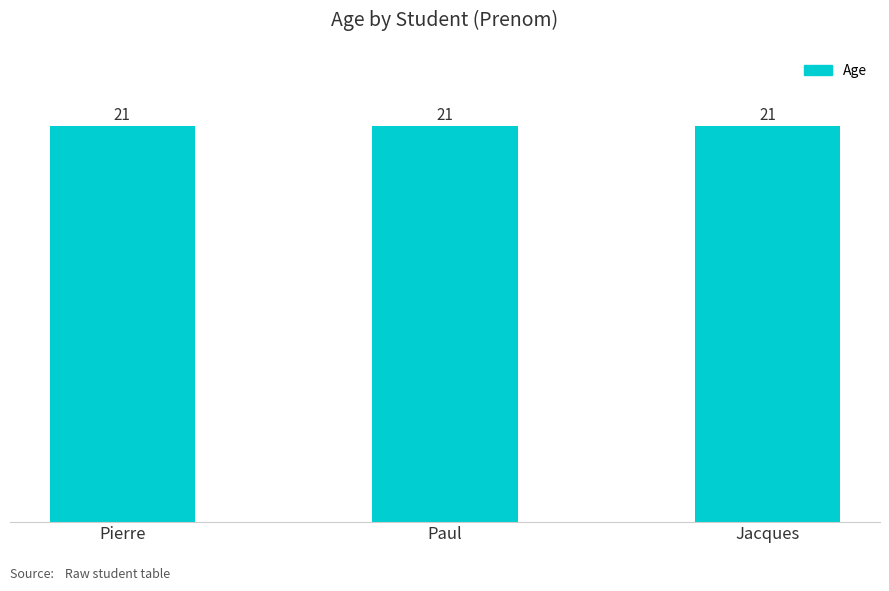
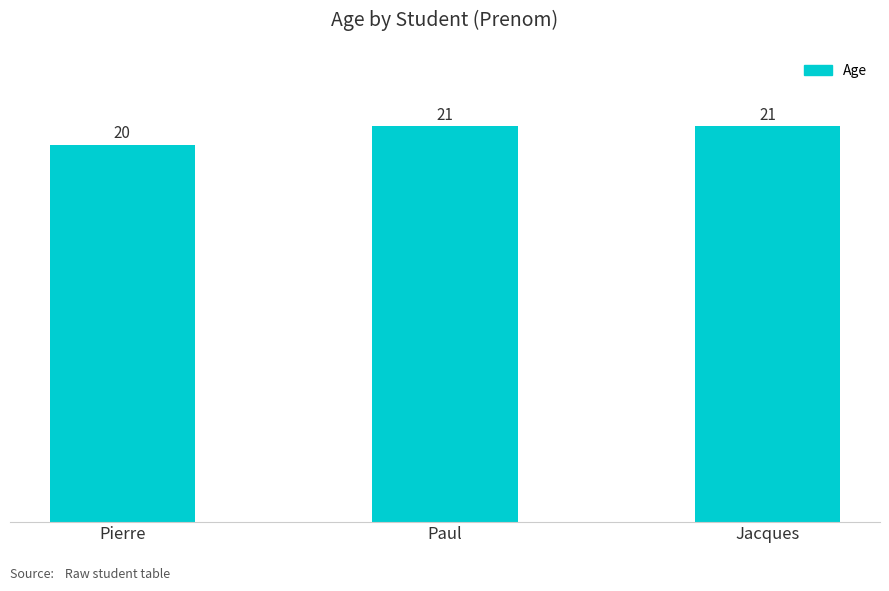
Pierre: 21 -> 20
